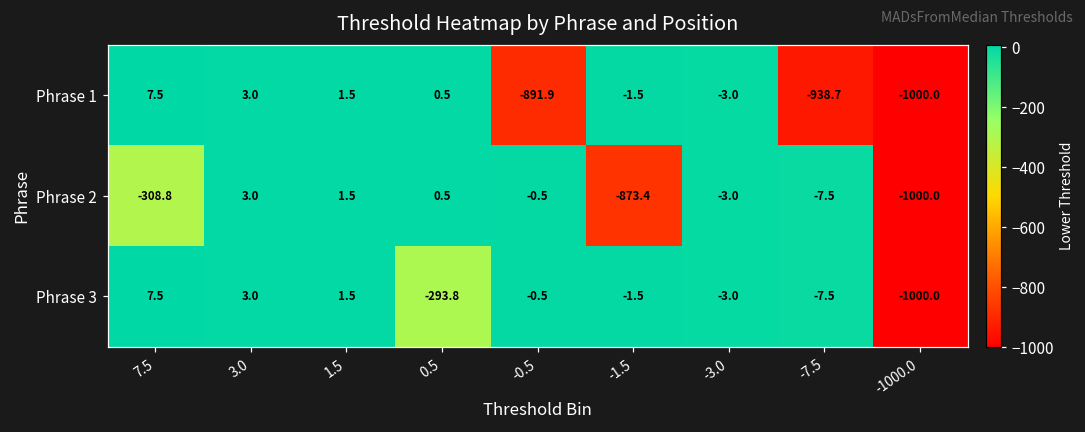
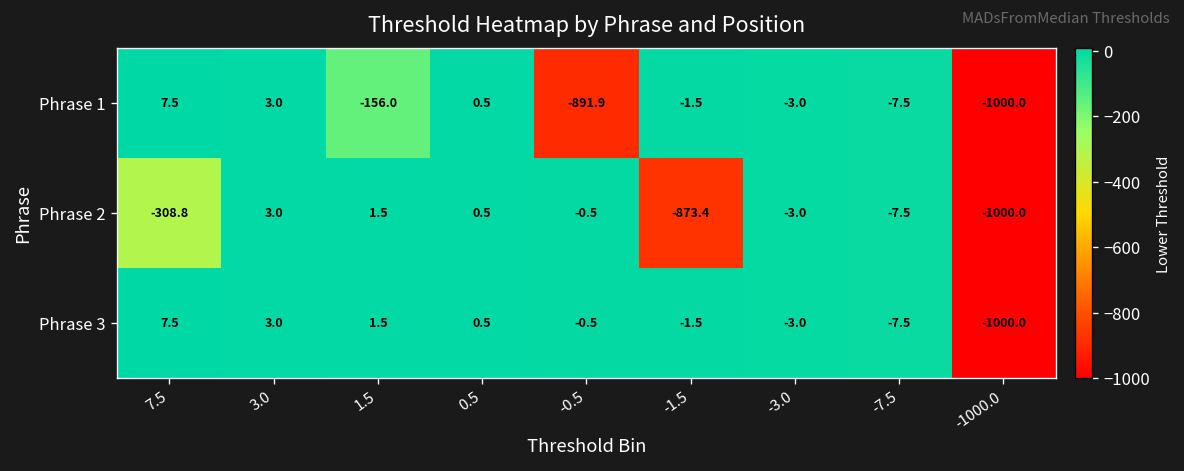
Phrase 1, 1.5: 1.5 -> -156.0
Phrase 1, -7.5: -938.7 -> -7.5
Phrase 3, 0.5: -293.8 -> 0.5
